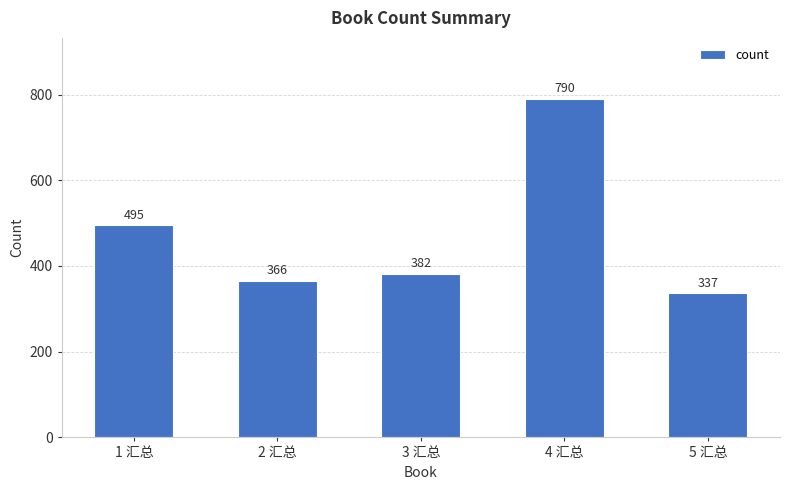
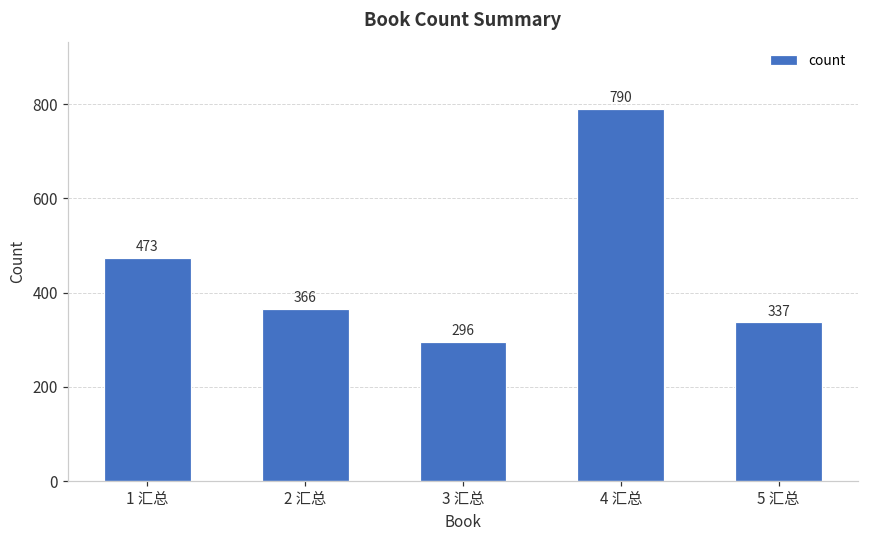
1 汇总: 495 -> 473
3 汇总: 382 -> 296
